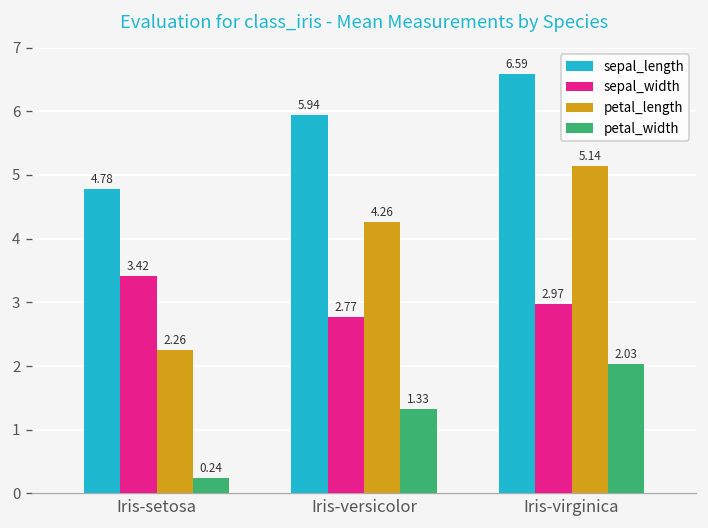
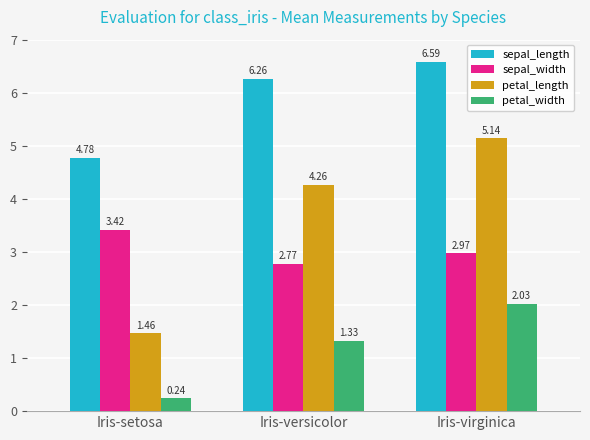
petal_length, Iris-setosa: 2.26 -> 1.46
sepal_length, Iris-versicolor: 5.94 -> 6.26
